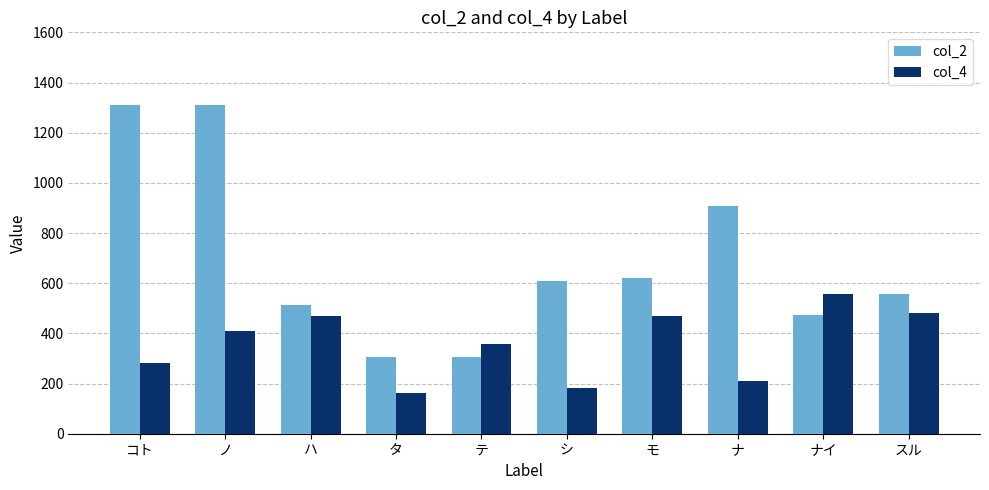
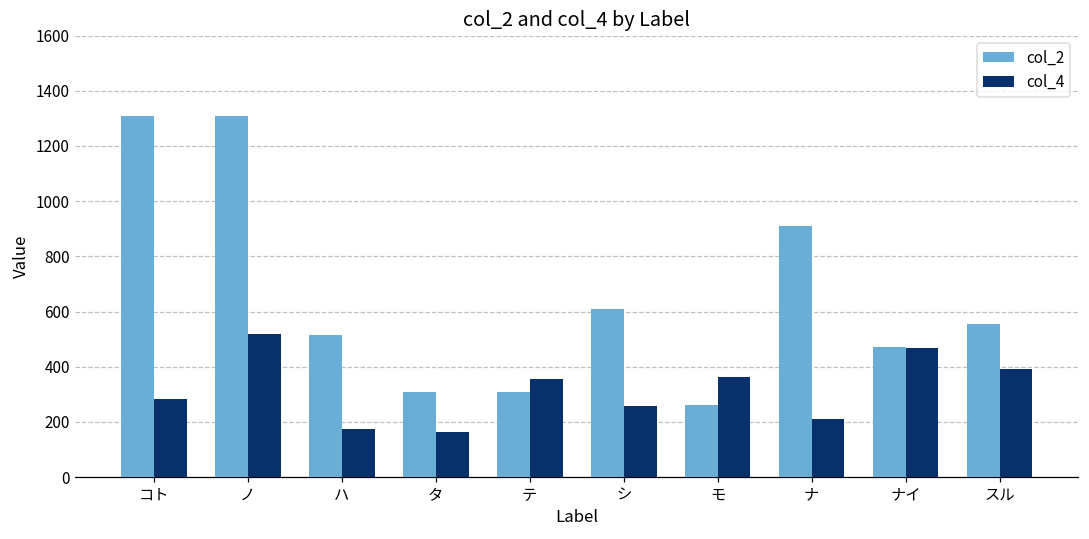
col_4, ノ: 410 -> 520
col_4, ハ: 470 -> 180
col_4, シ: 180 -> 260
col_2, モ: 620 -> 260
col_4, モ: 470 -> 360
col_4, ナイ: 560 -> 470
col_4, スル: 480 -> 390
